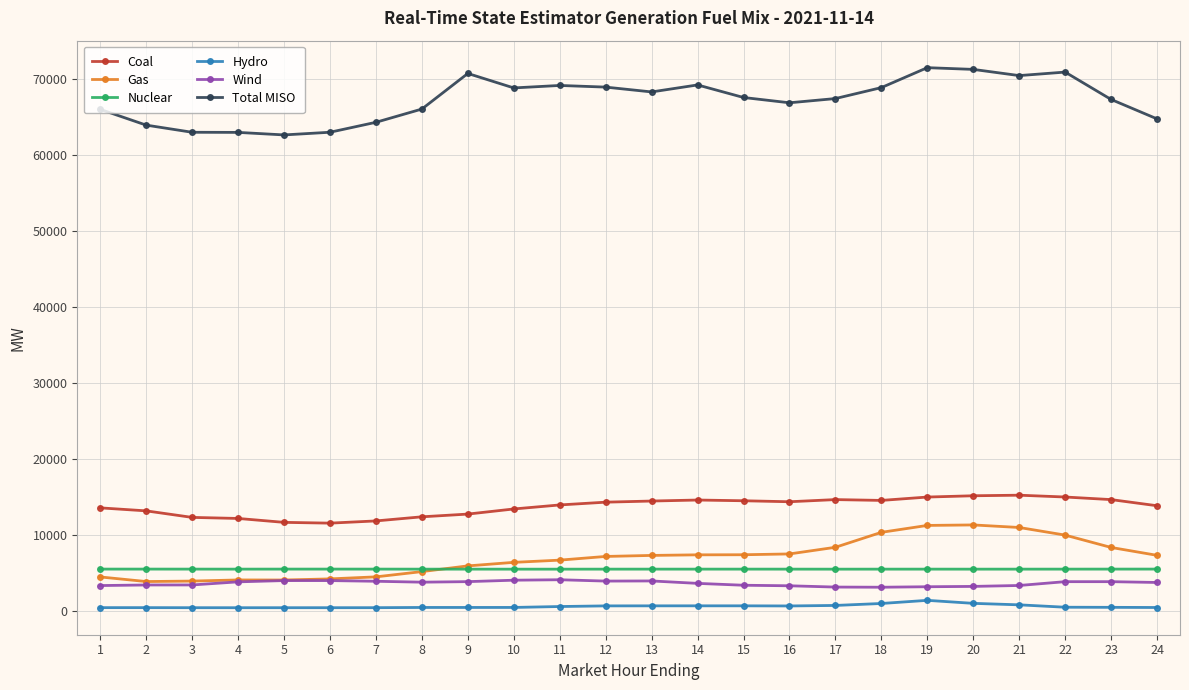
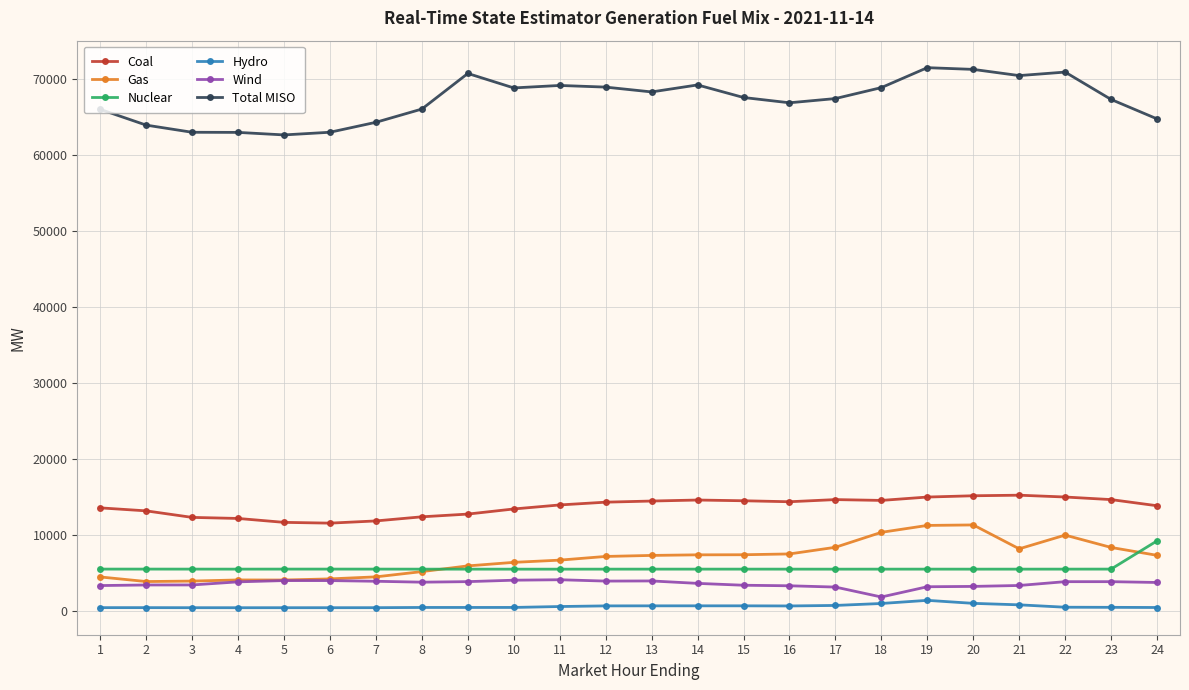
Wind, 18: 3000 -> 2000
Gas, 21: 11000 -> 8000
Nuclear, 24: 5000 -> 9000
